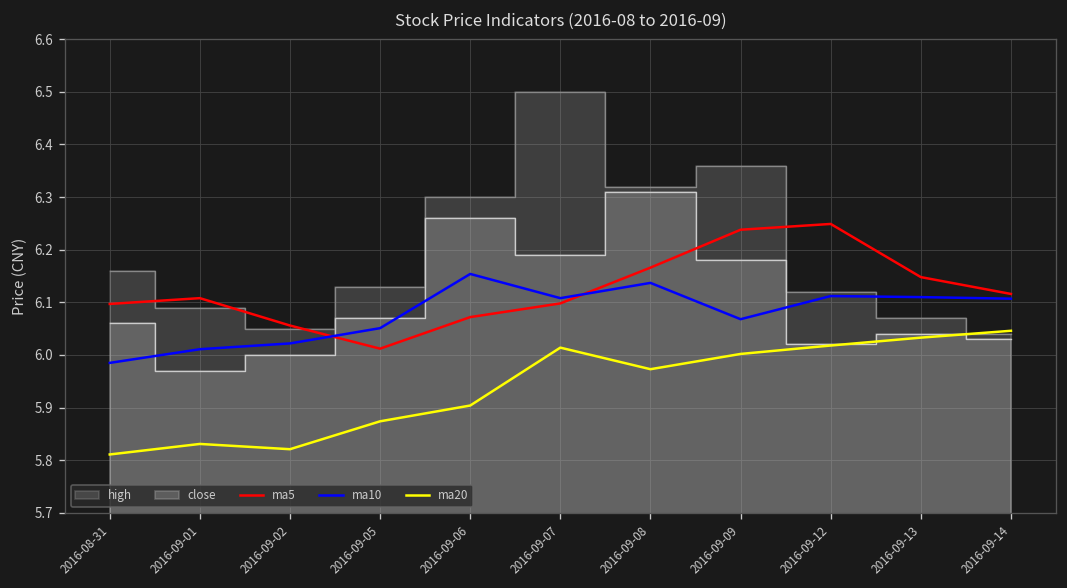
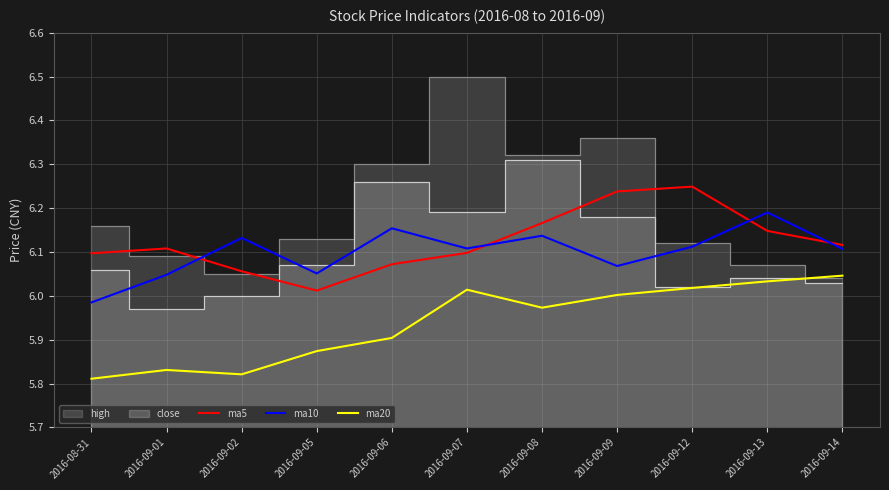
ma10, 2016-09-01: 6.01 -> 6.05
ma10, 2016-09-02: 6.02 -> 6.13
ma10, 2016-09-13: 6.11 -> 6.19
